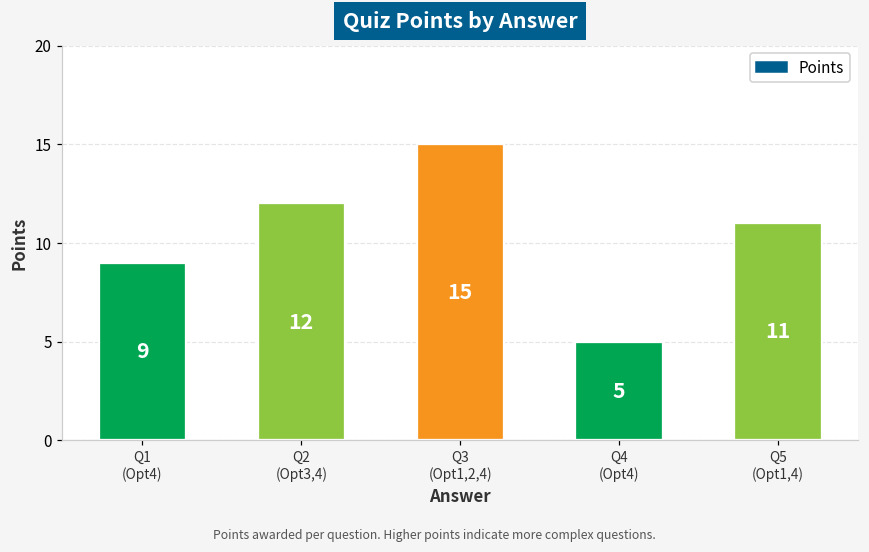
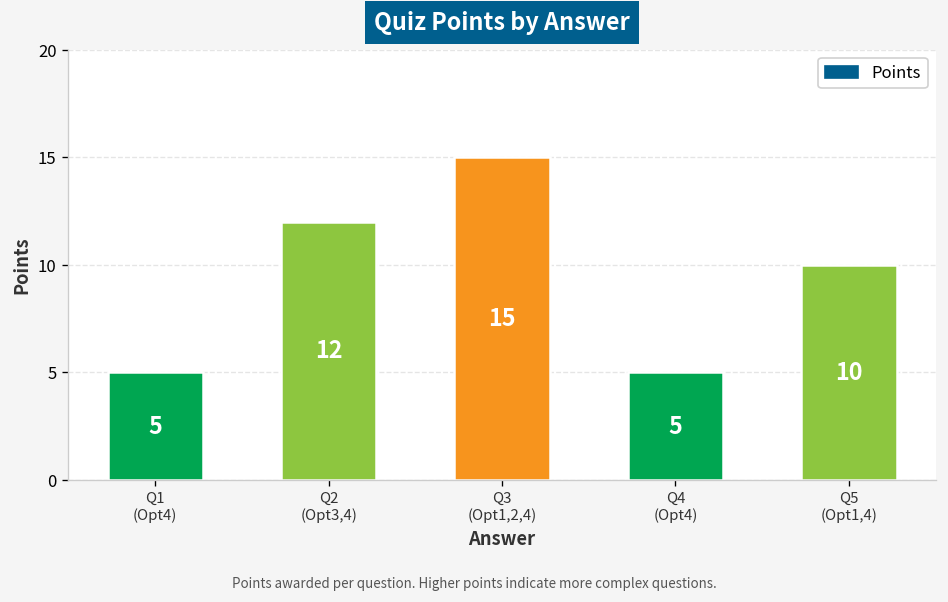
Q1 (Opt4): 9 -> 5
Q5 (Opt1,4): 11 -> 10
